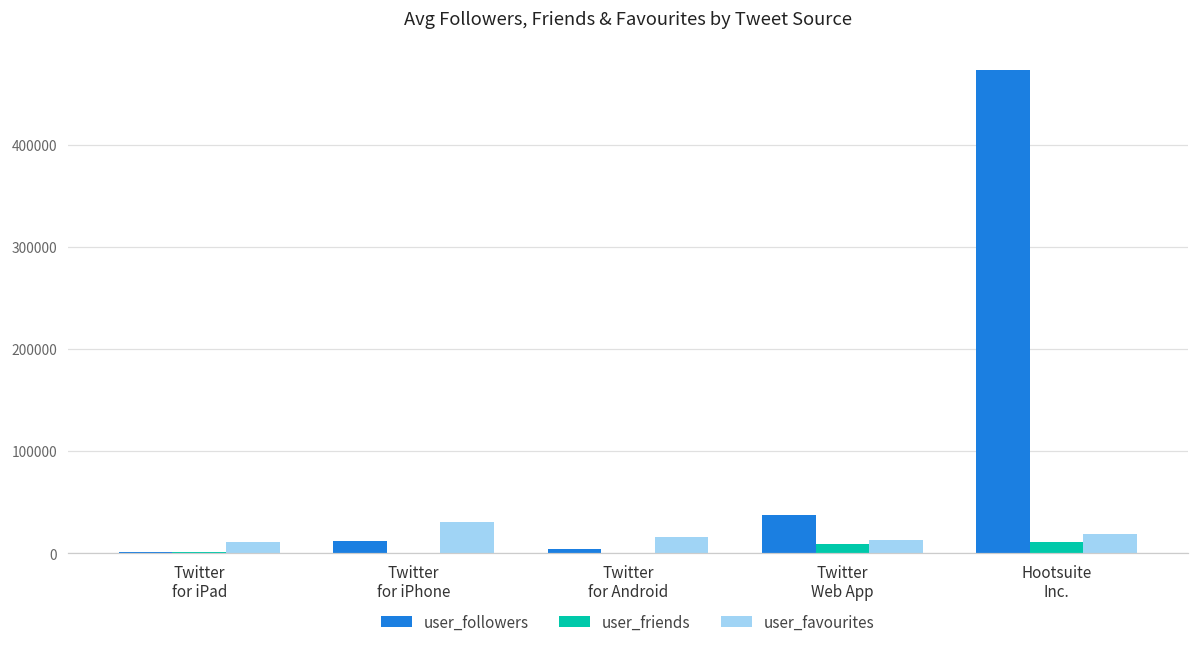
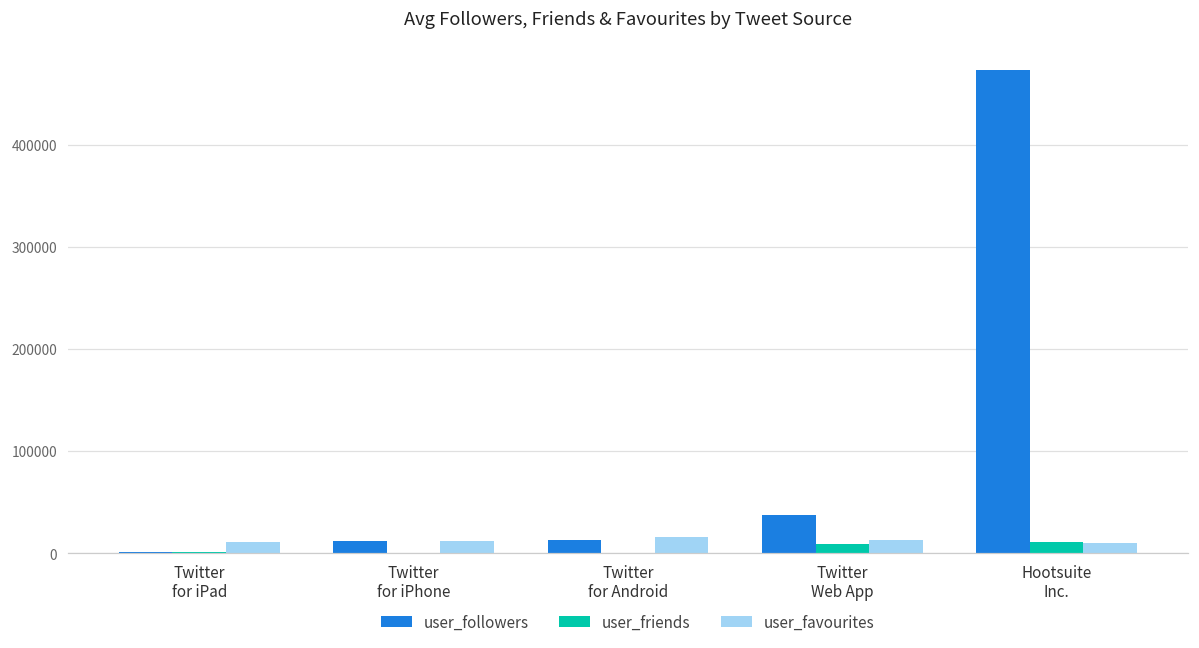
user_favourites, Twitter for iPhone: 30000 -> 10000
user_followers, Twitter for Android: 0 -> 10000
user_favourites, Hootsuite Inc.: 20000 -> 10000
